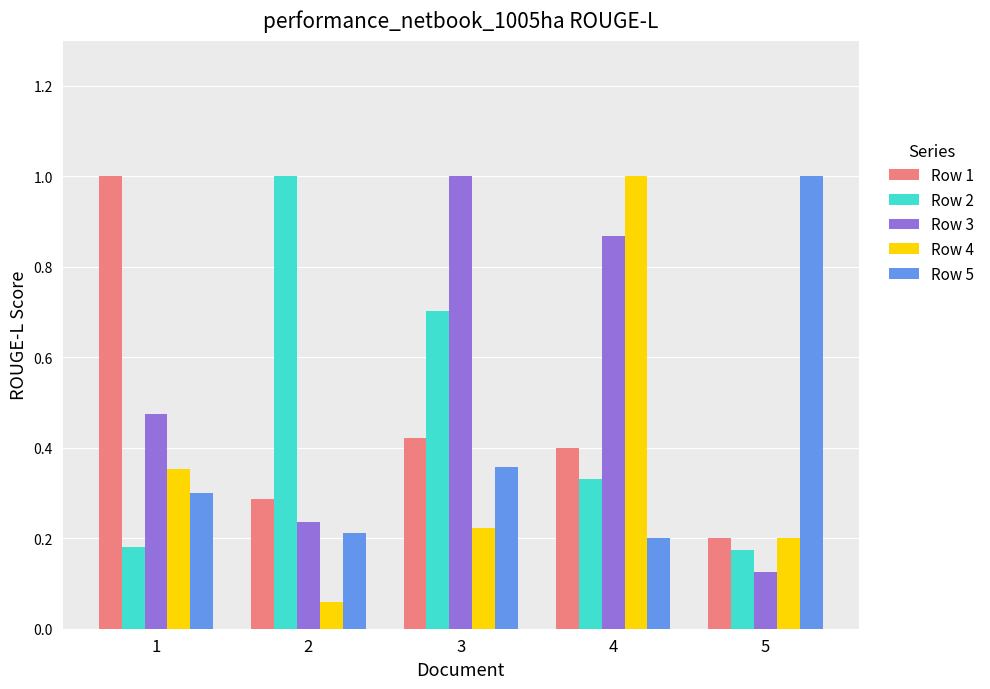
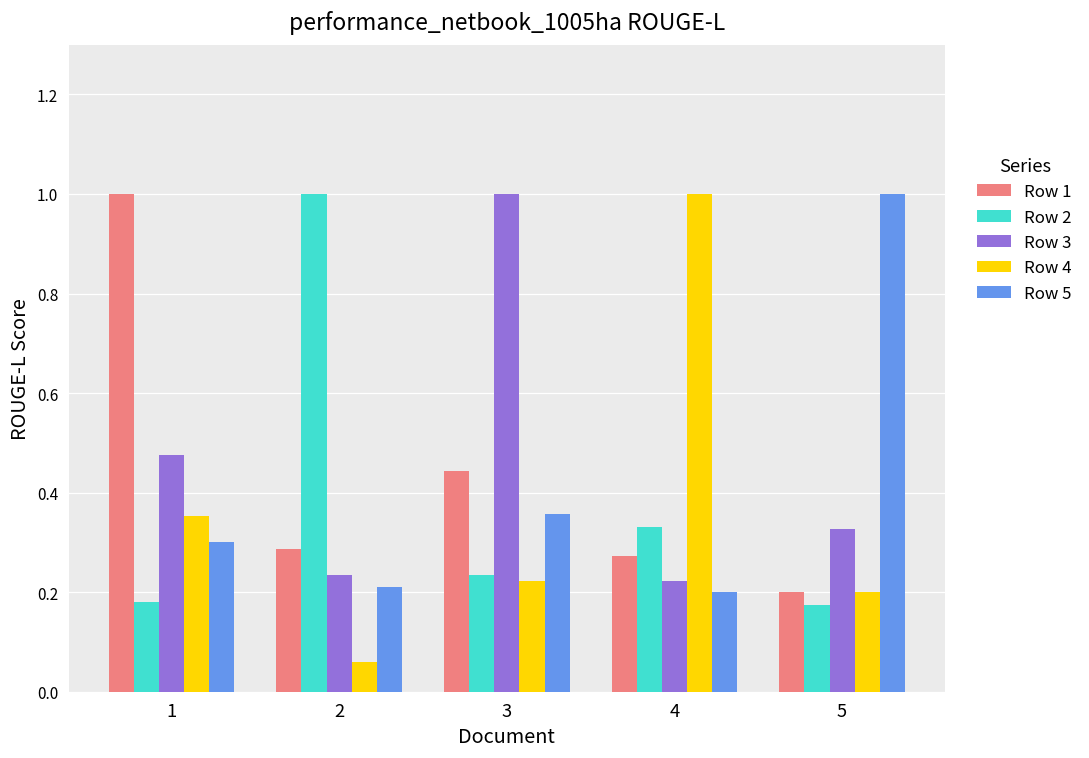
Row 1, 3: 0.42 -> 0.44
Row 2, 3: 0.70 -> 0.24
Row 1, 4: 0.40 -> 0.27
Row 3, 4: 0.87 -> 0.22
Row 3, 5: 0.13 -> 0.33
